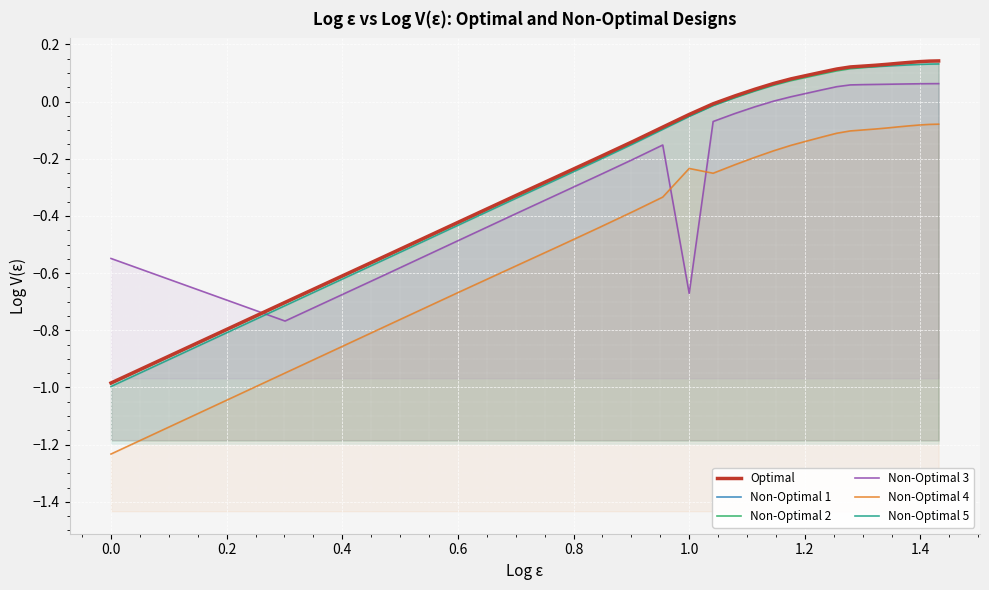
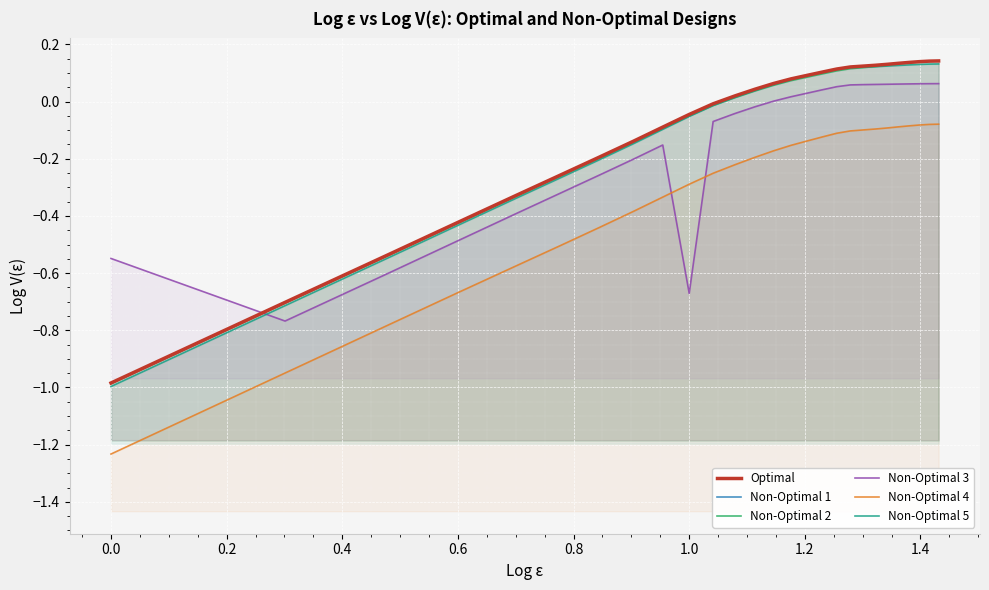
Non-Optimal 4, 1.0: -0.23 -> -0.29
